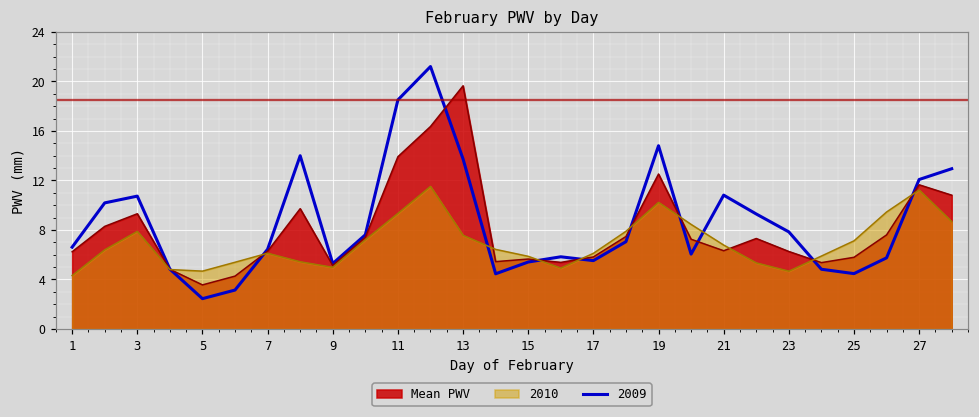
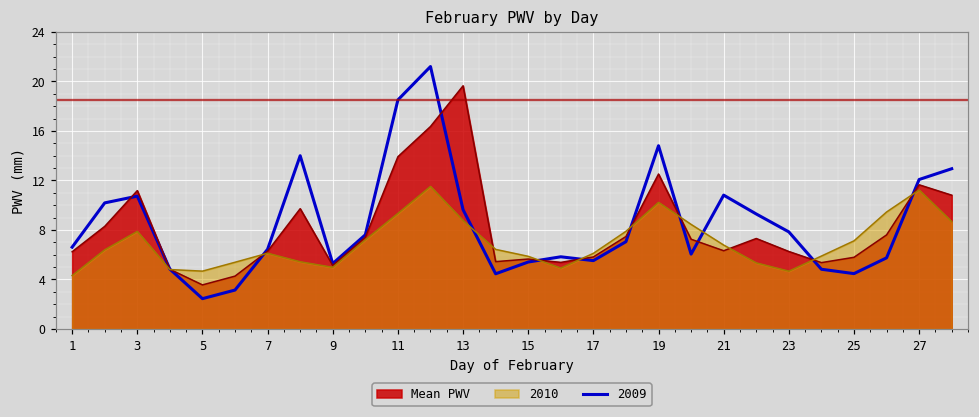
Mean PWV, 3: 9.3 -> 11.2
2009, 13: 13.7 -> 9.6
2010, 13: 7.6 -> 8.8
